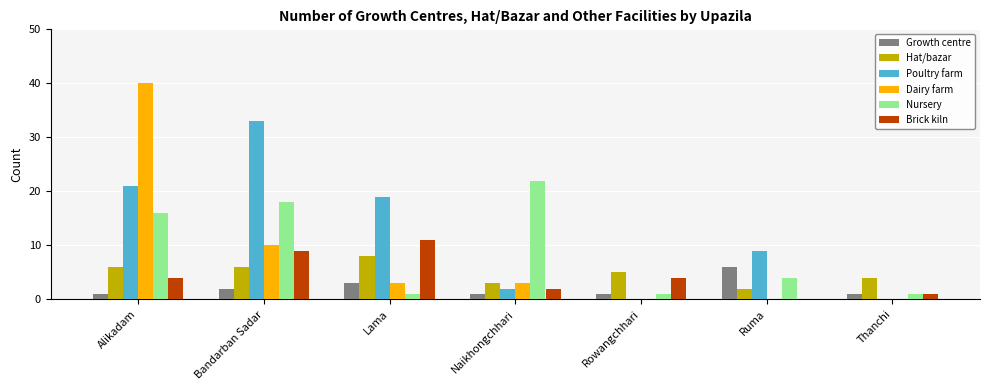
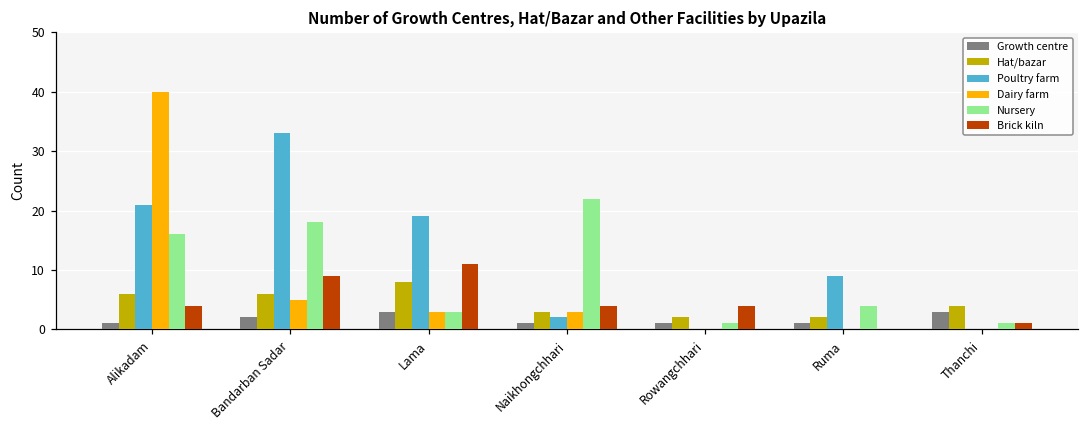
Dairy farm, Bandarban Sadar: 10 -> 5
Nursery, Lama: 1 -> 3
Brick kiln, Naikhongchhari: 2 -> 4
Hat/bazar, Rowangchhari: 5 -> 2
Growth centre, Ruma: 6 -> 1
Growth centre, Thanchi: 1 -> 3
